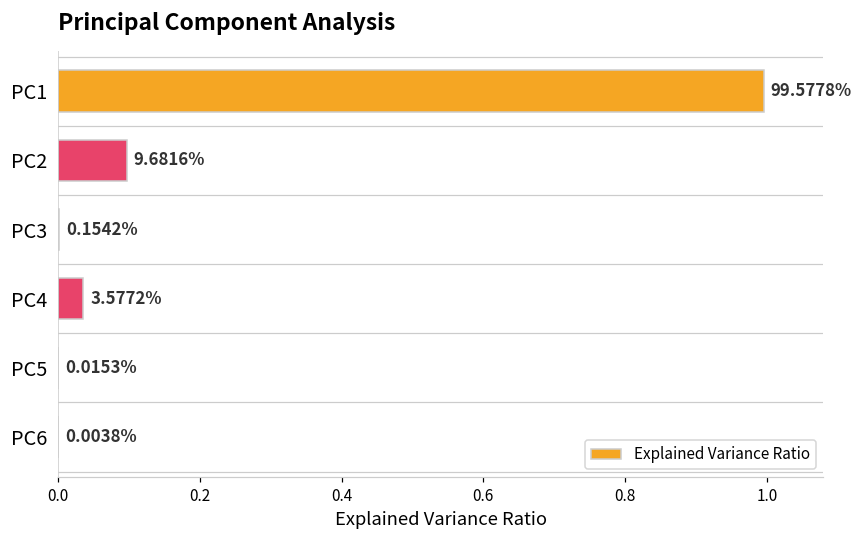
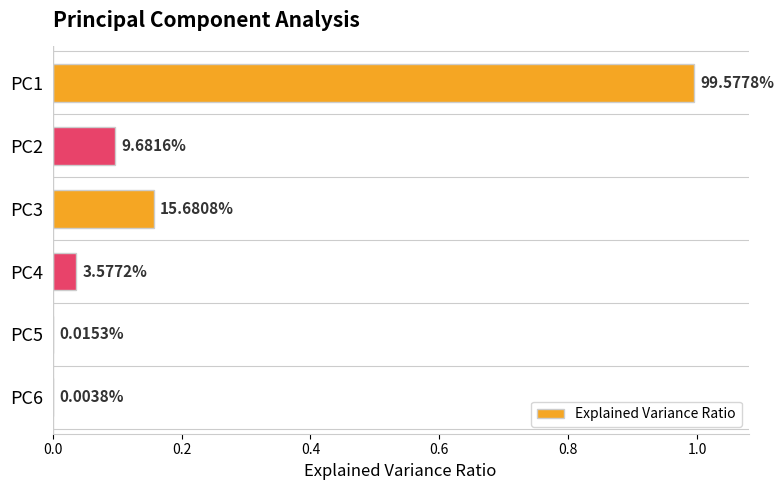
PC3: 0.1542% -> 15.6808%
